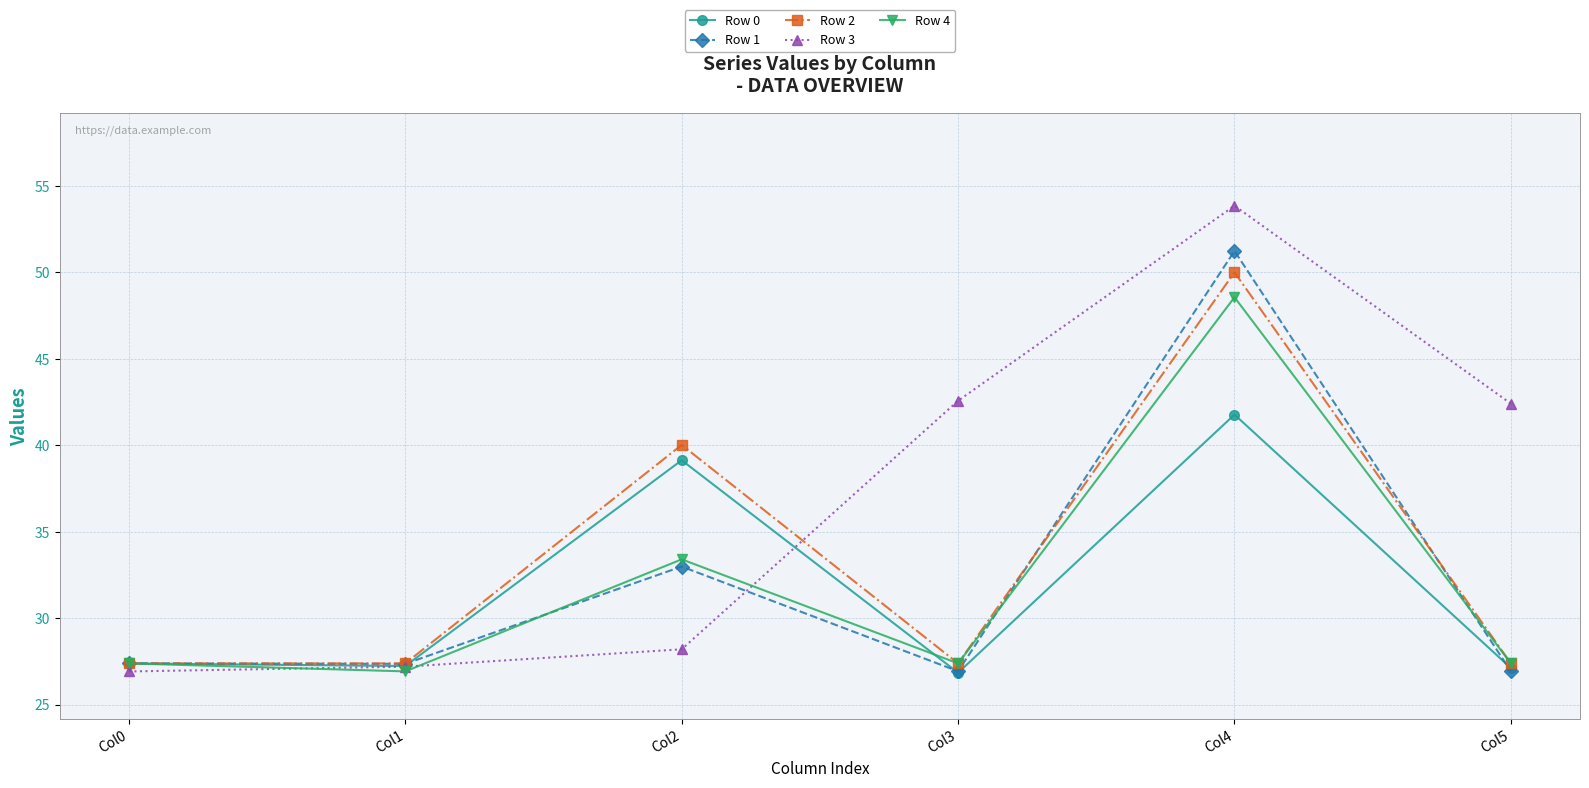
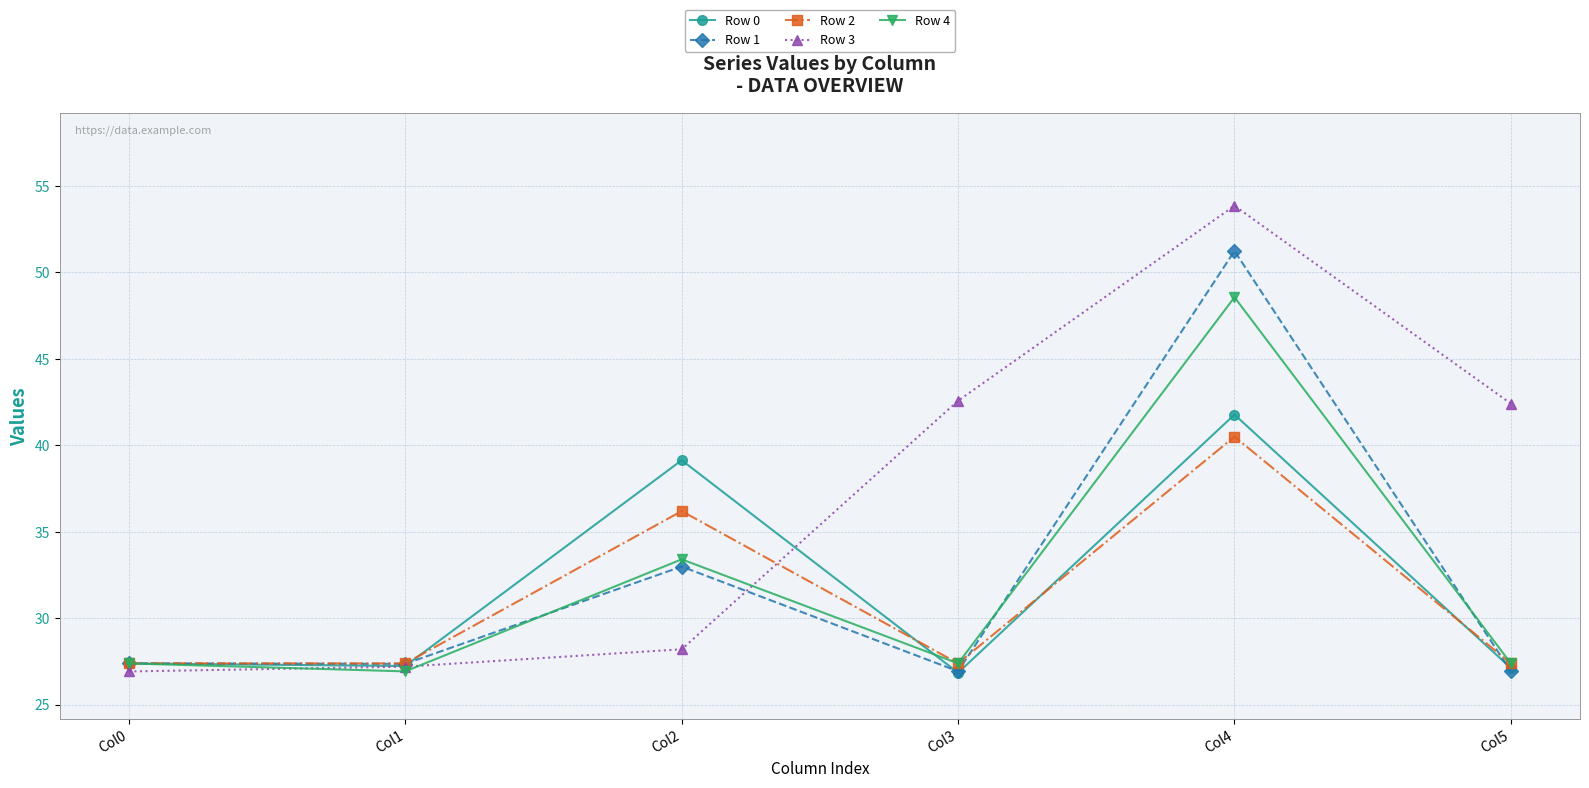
Row 2, Col2: 40.0 -> 36.2
Row 2, Col4: 50.0 -> 40.5
